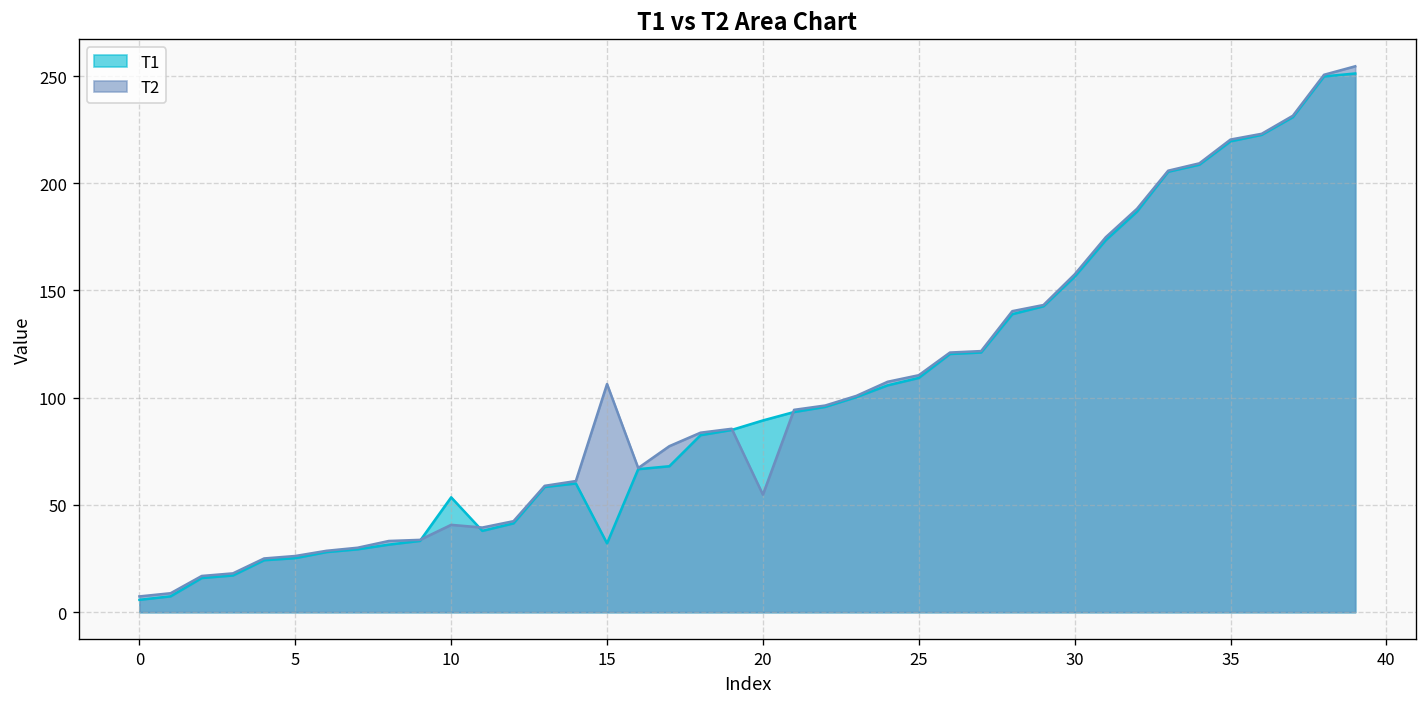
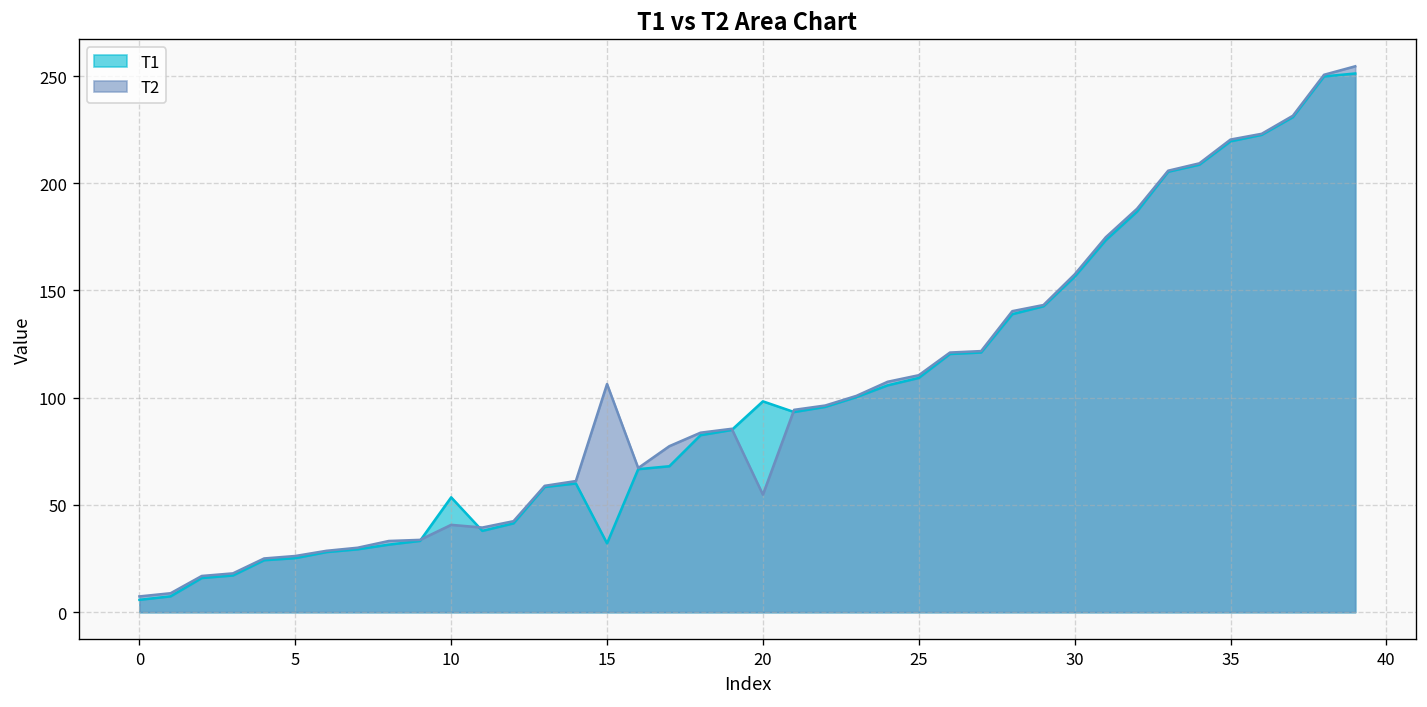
T1, 20: 89 -> 98
